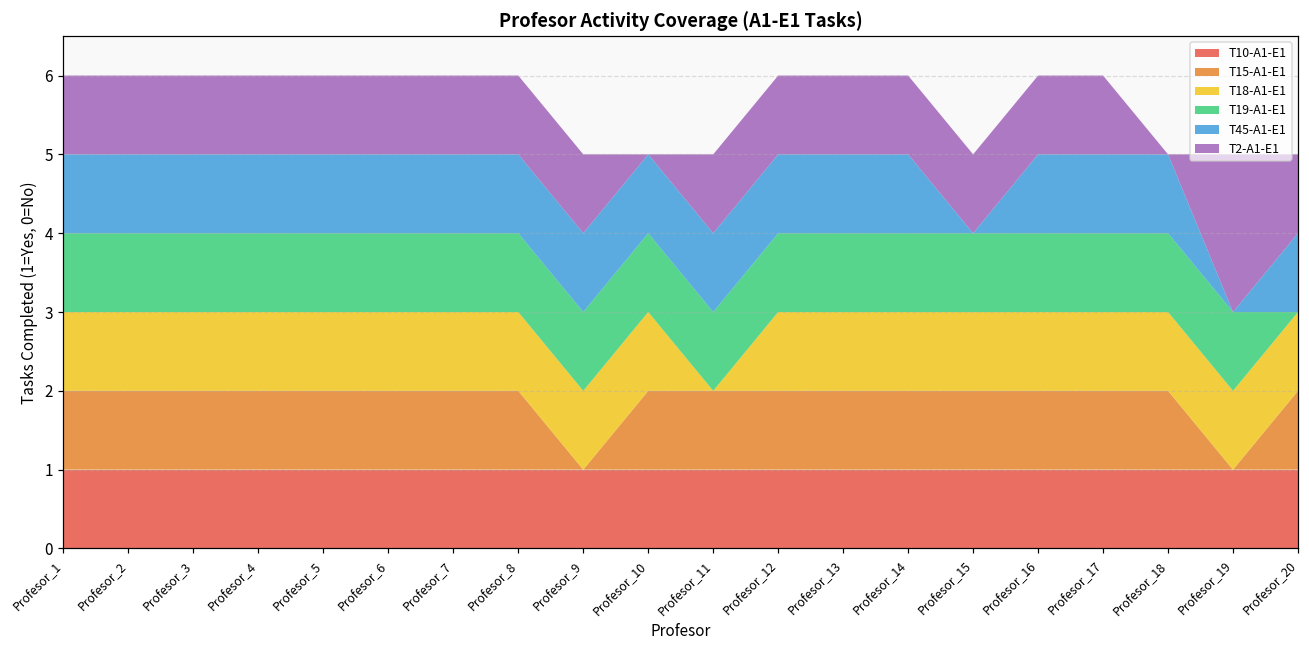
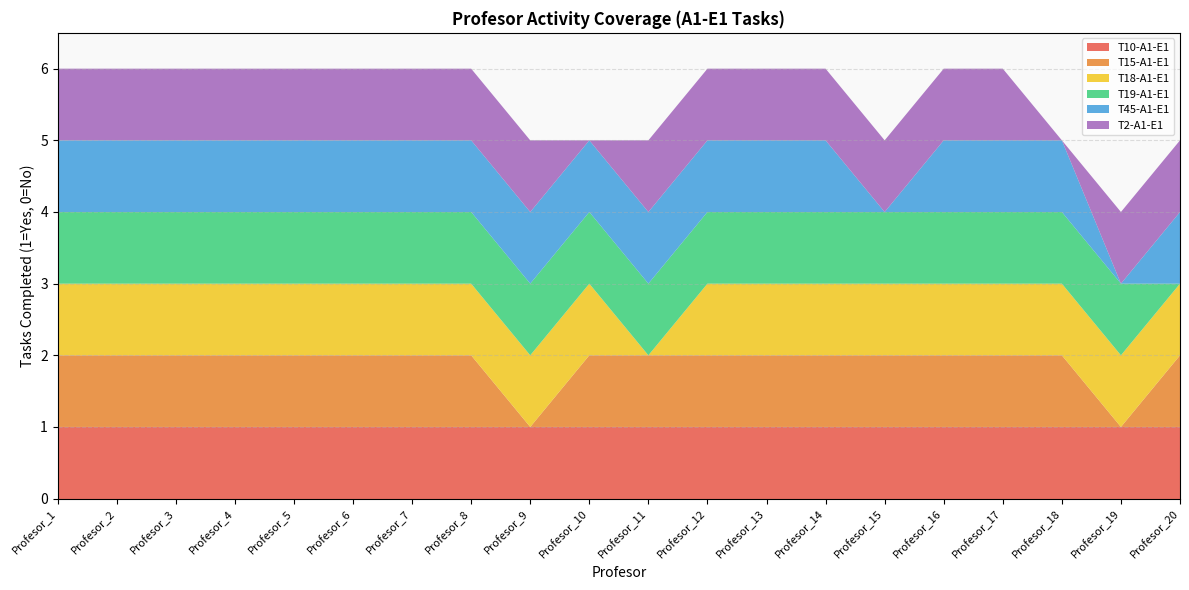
T2-A1-E1, Profesor_19: 2 -> 1
